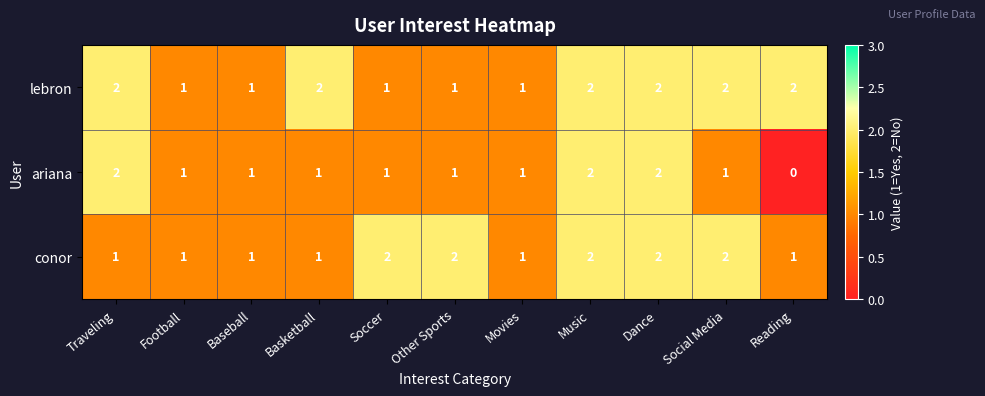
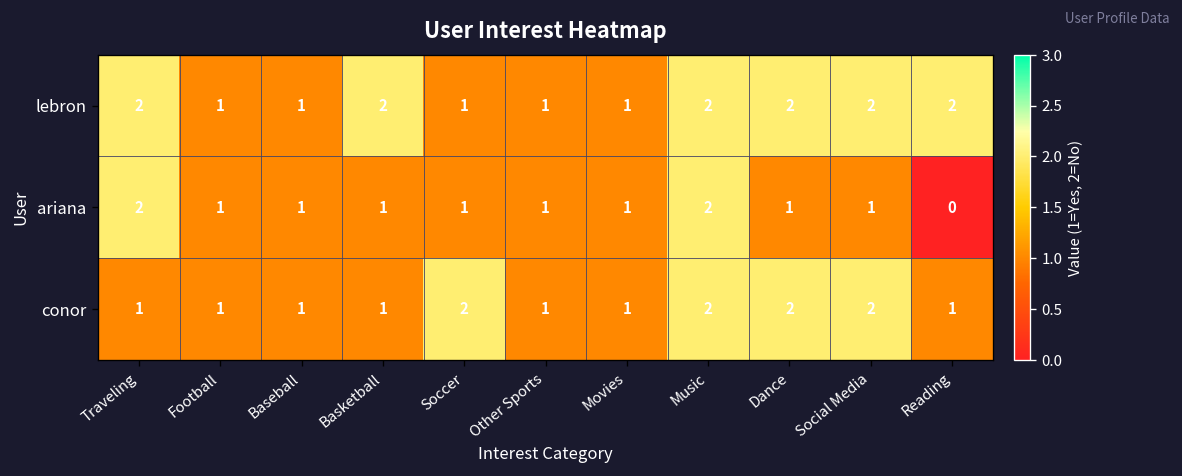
ariana, Dance: 2 -> 1
conor, Other Sports: 2 -> 1
